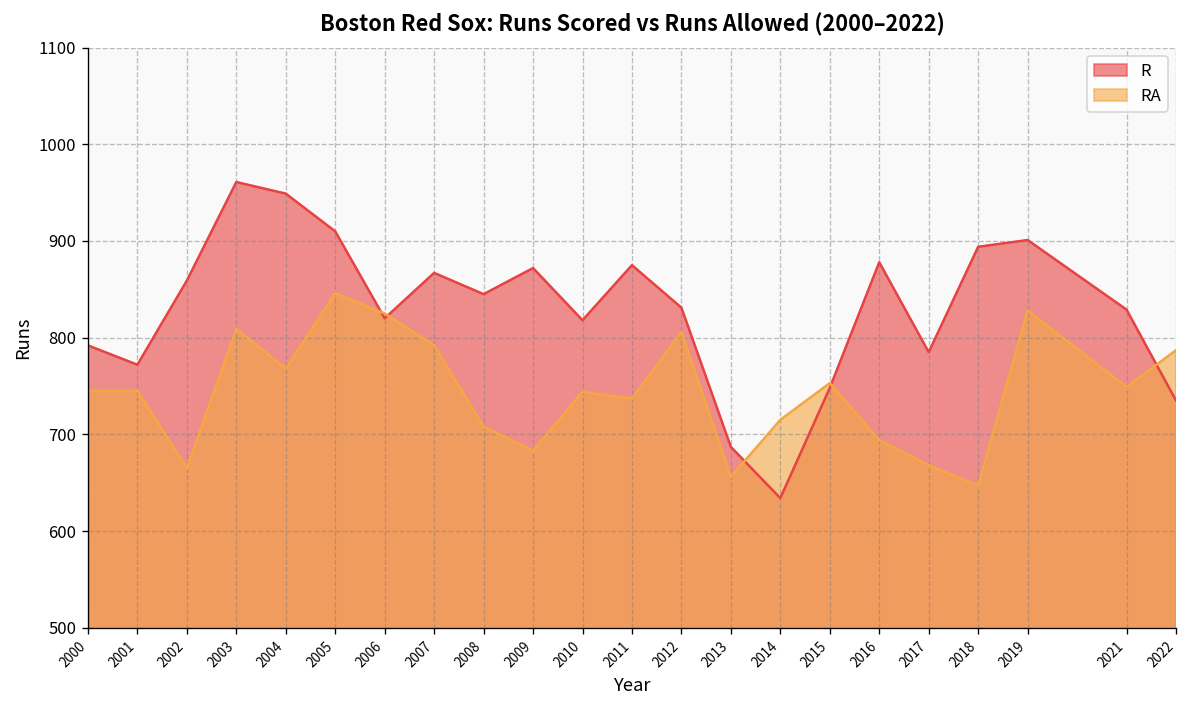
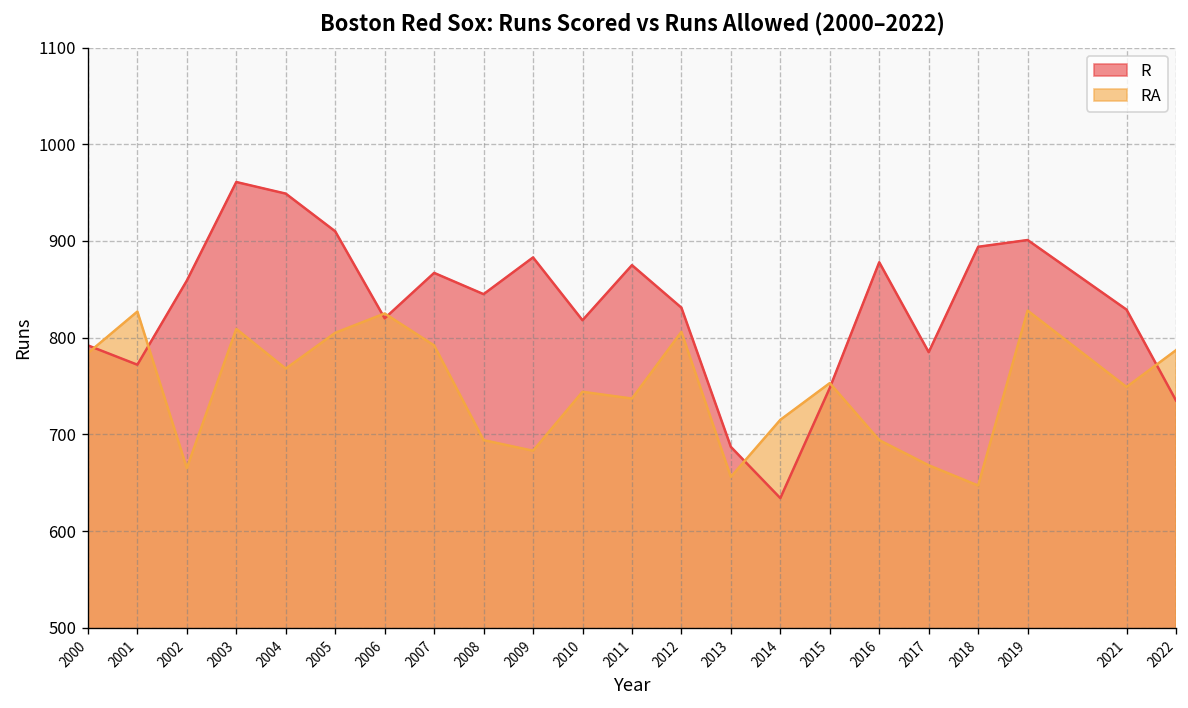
RA, 2000: 750 -> 780
RA, 2001: 750 -> 830
RA, 2005: 850 -> 810
RA, 2008: 710 -> 690
R, 2009: 870 -> 880
